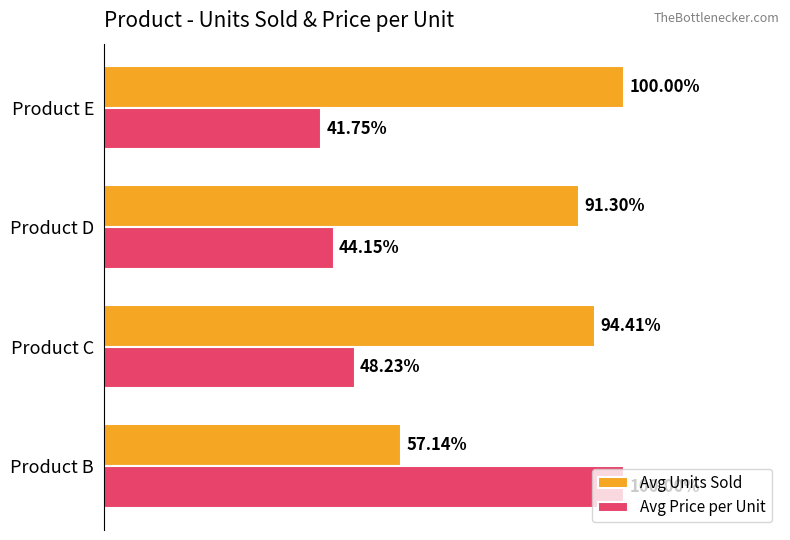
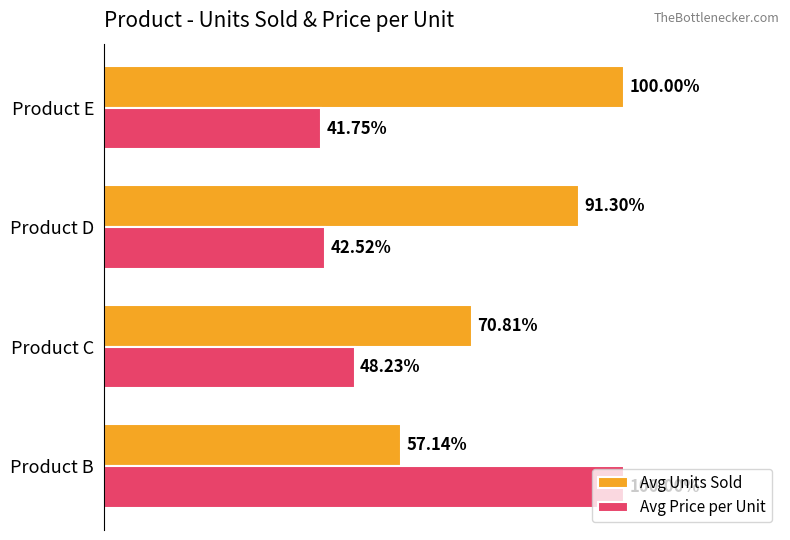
Avg Price per Unit, Product D: 44.15% -> 42.52%
Avg Units Sold, Product C: 94.41% -> 70.81%
